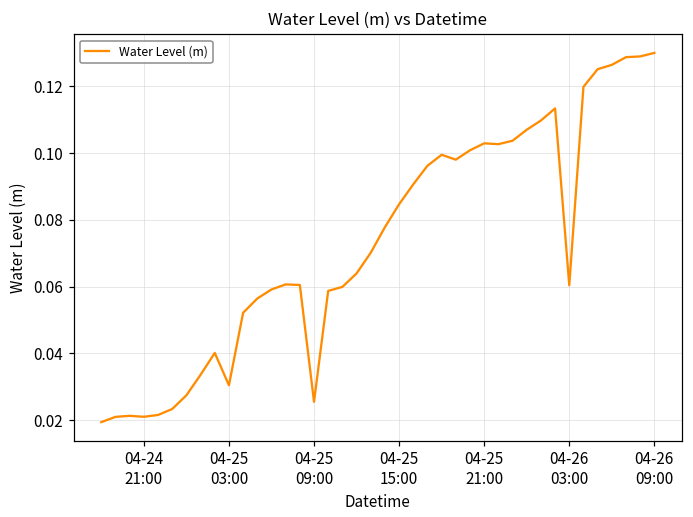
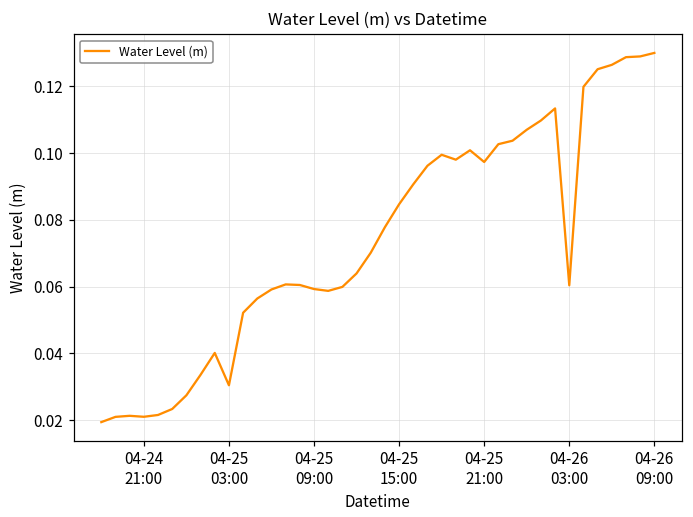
04-25 09:00: 0.026 -> 0.059
04-25 21:00: 0.103 -> 0.097
